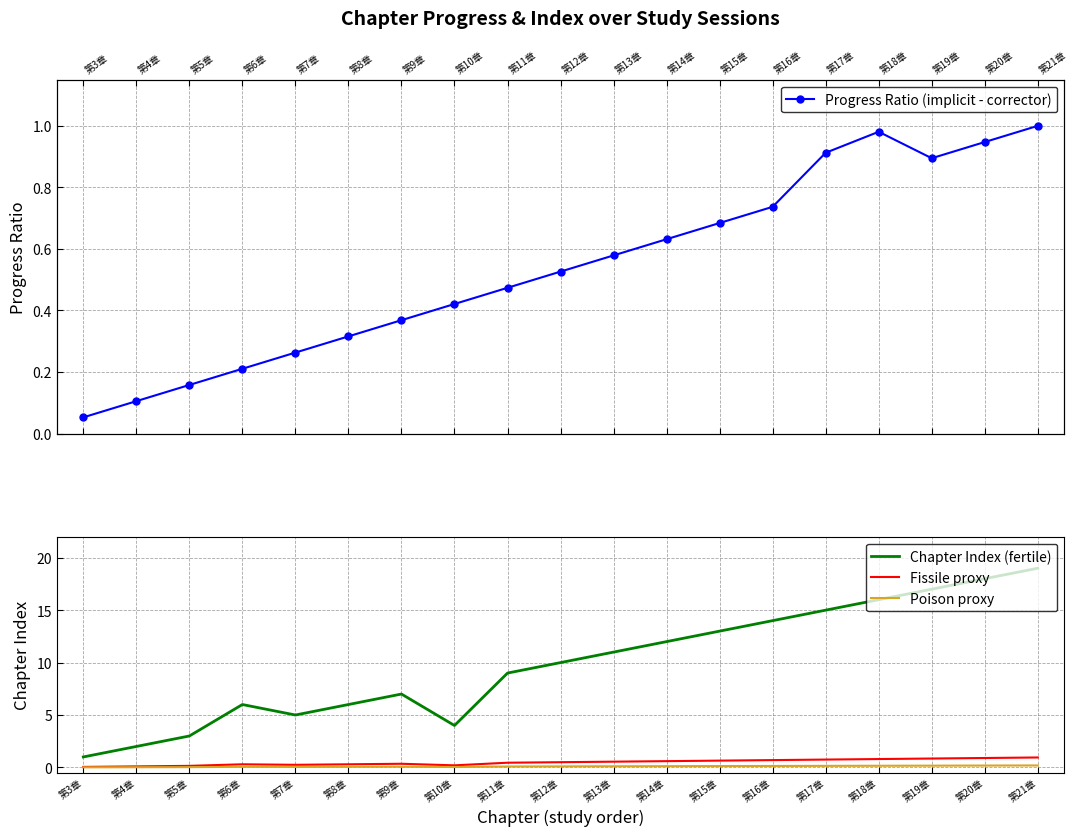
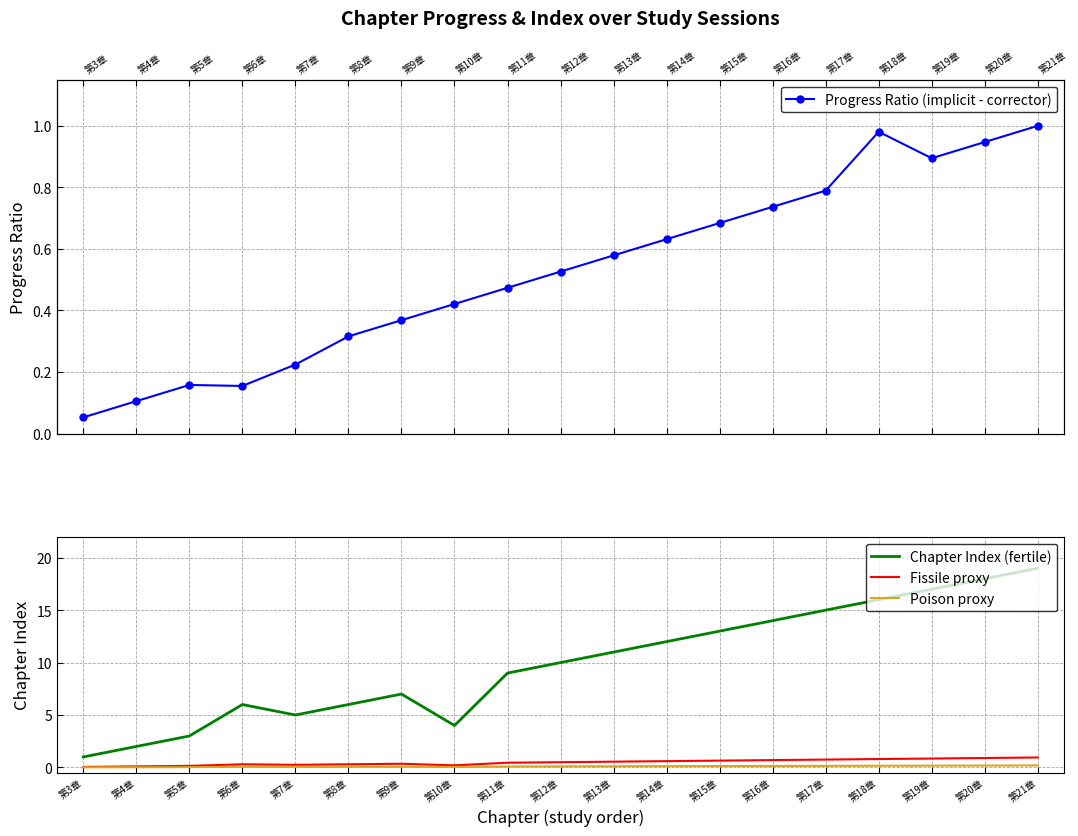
Chapter Progress & Index over Study Sessions, 第6章: 0.21 -> 0.15
Chapter Progress & Index over Study Sessions, 第7章: 0.26 -> 0.22
Chapter Progress & Index over Study Sessions, 第17章: 0.91 -> 0.79
